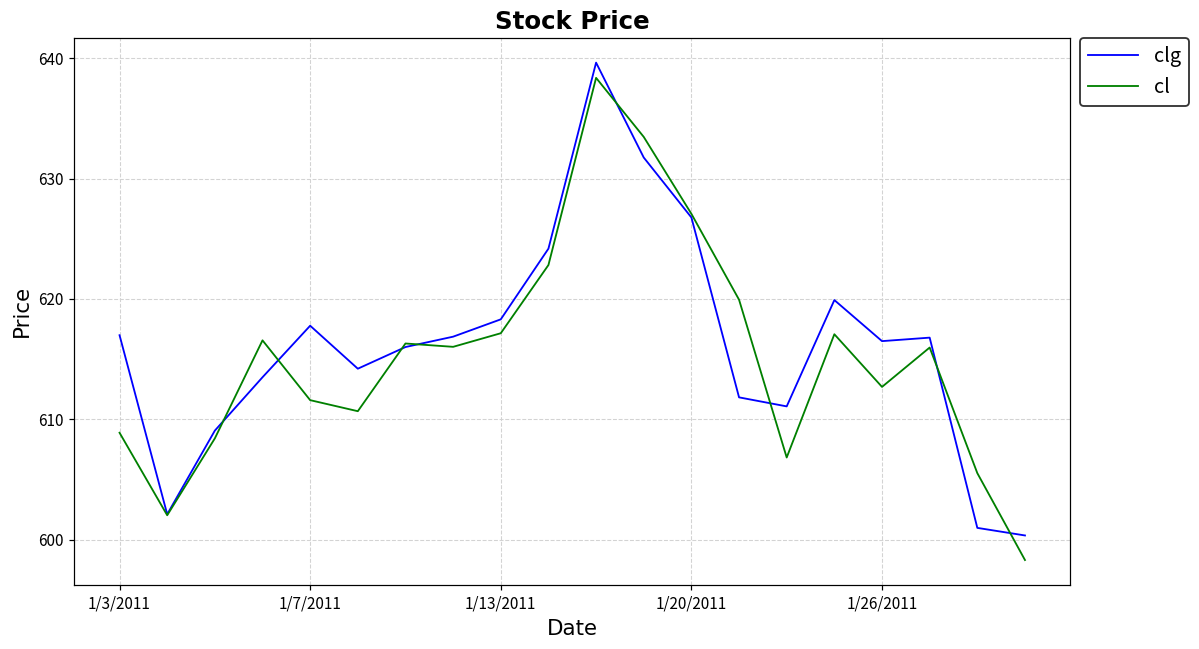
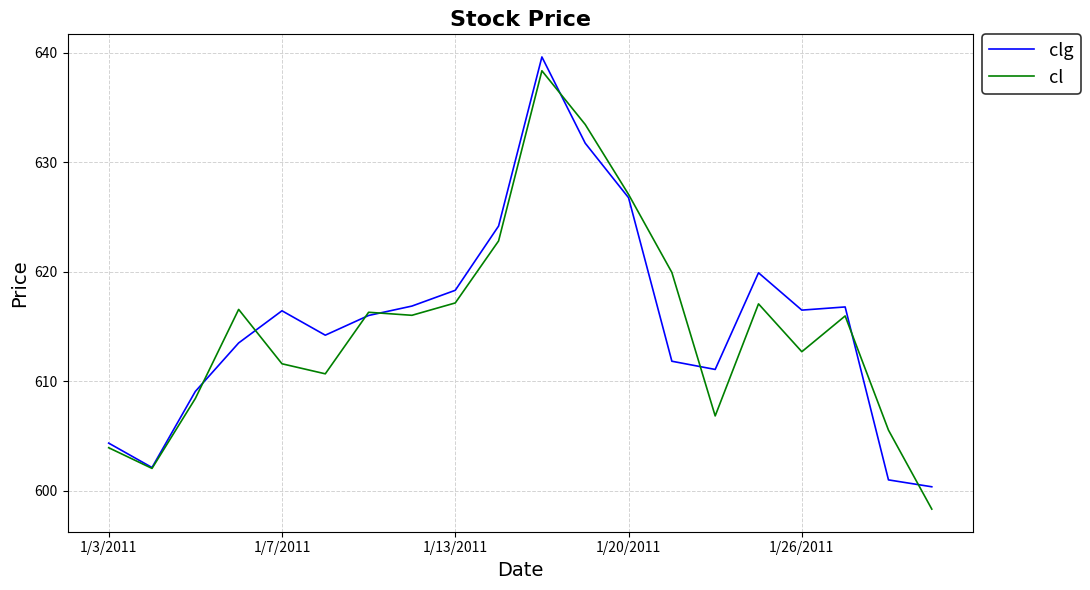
clg, 1/3/2011: 617.0 -> 604.4
cl, 1/3/2011: 608.9 -> 603.9
clg, 1/7/2011: 617.8 -> 616.4
